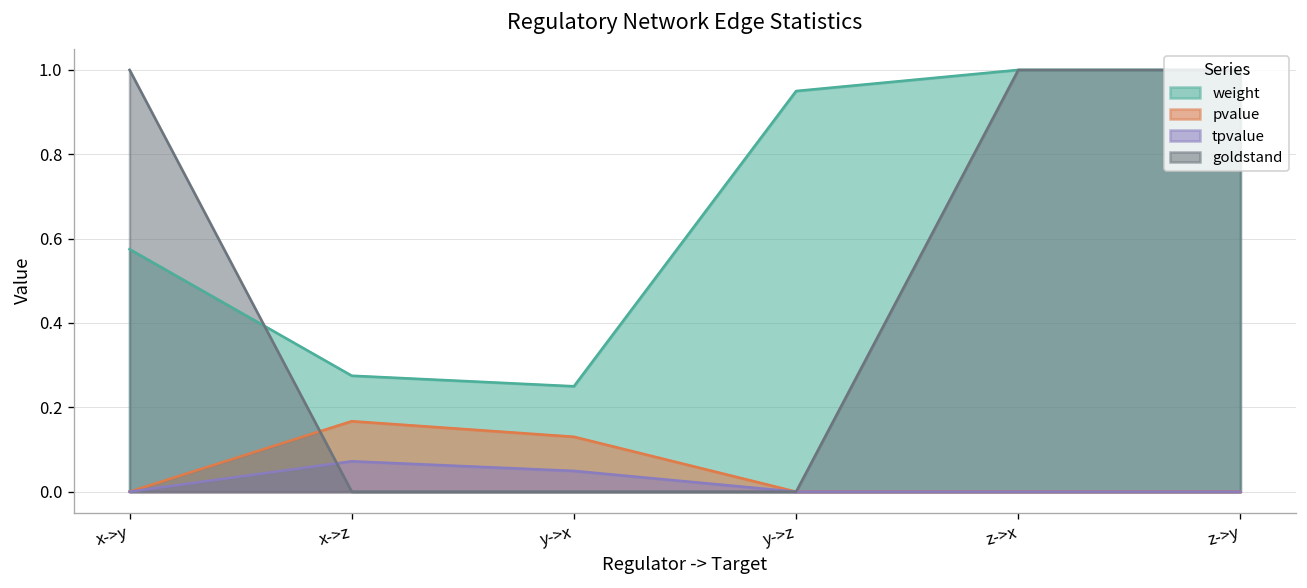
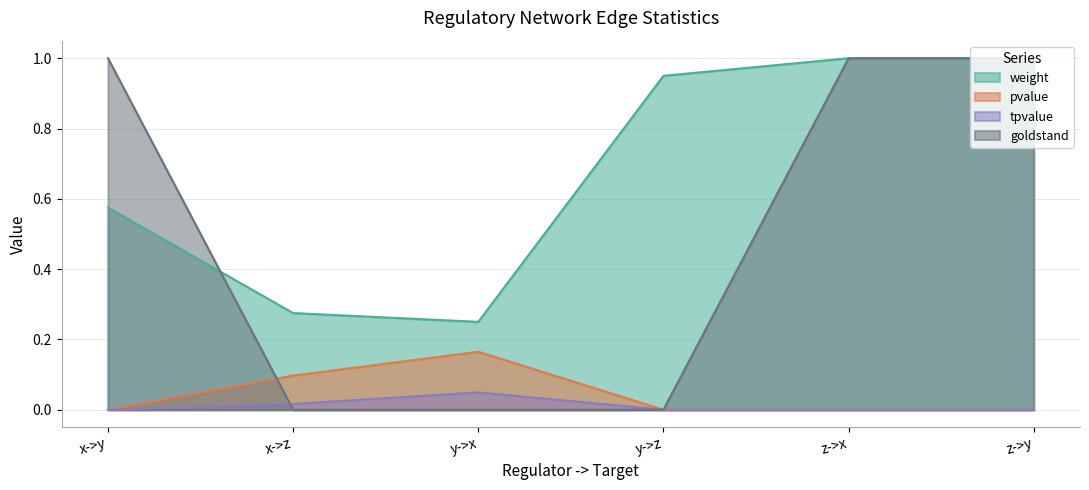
pvalue, x->z: 0.17 -> 0.10
tpvalue, x->z: 0.07 -> 0.02
pvalue, y->x: 0.13 -> 0.16
